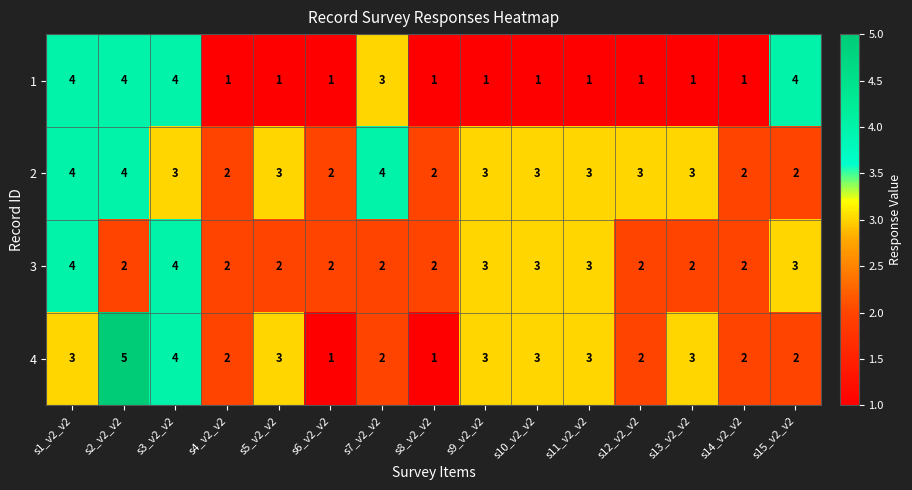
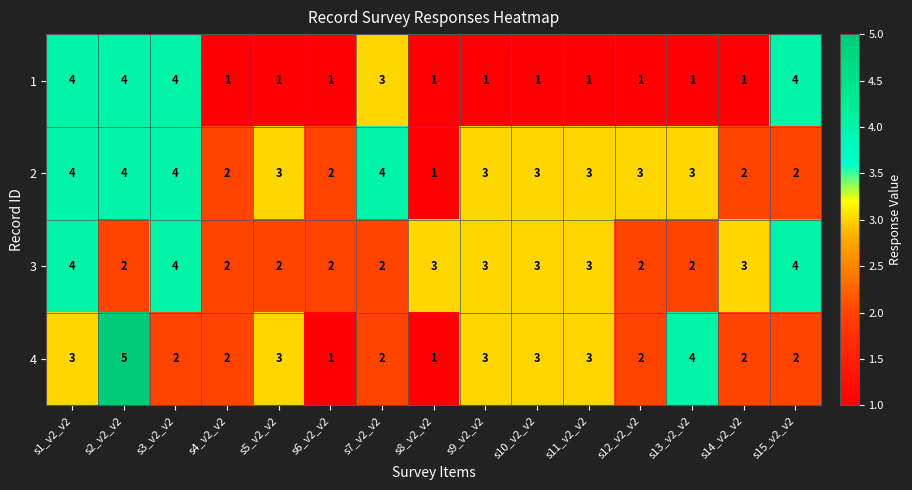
2, s3_v2_v2: 3 -> 4
2, s8_v2_v2: 2 -> 1
3, s8_v2_v2: 2 -> 3
3, s14_v2_v2: 2 -> 3
3, s15_v2_v2: 3 -> 4
4, s3_v2_v2: 4 -> 2
4, s13_v2_v2: 3 -> 4
